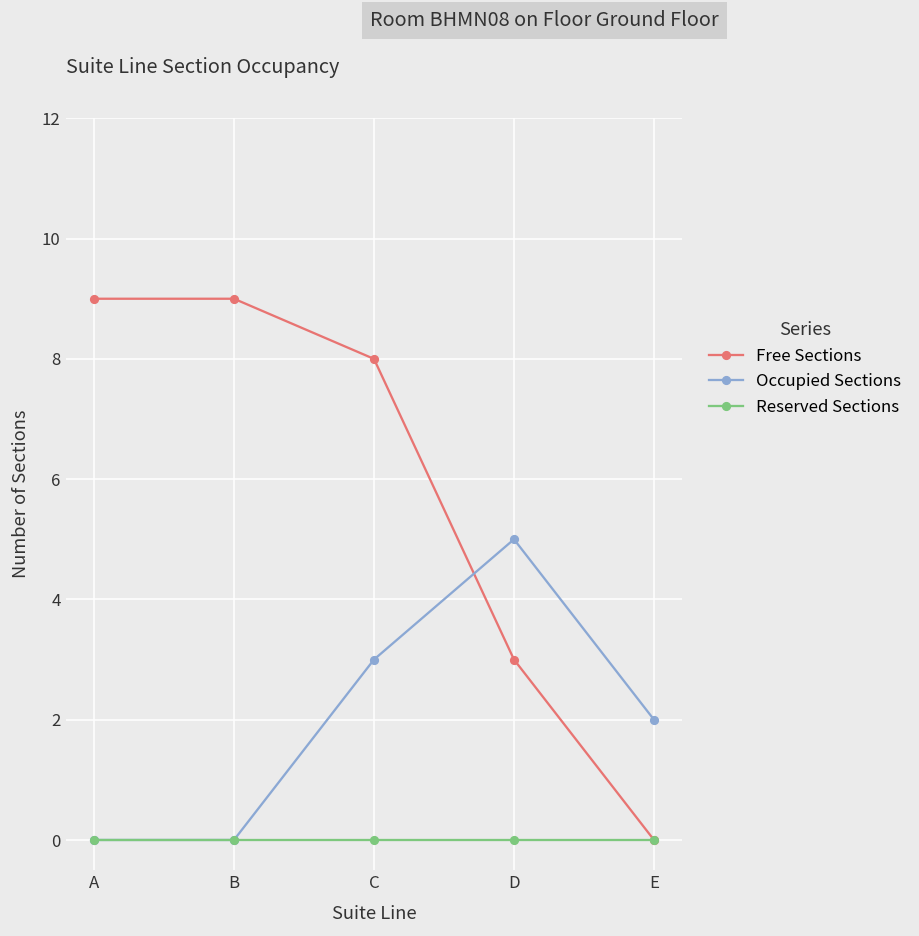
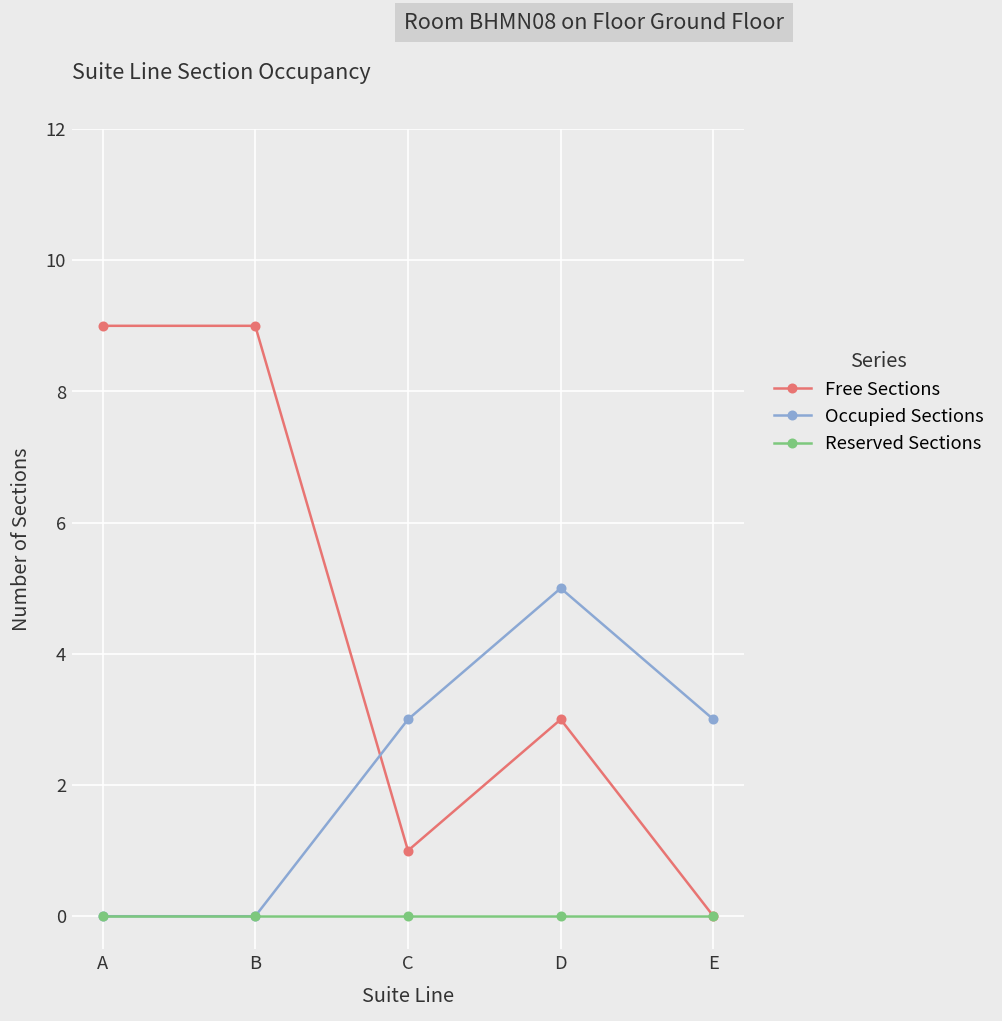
Free Sections, C: 8 -> 1
Occupied Sections, E: 2 -> 3
